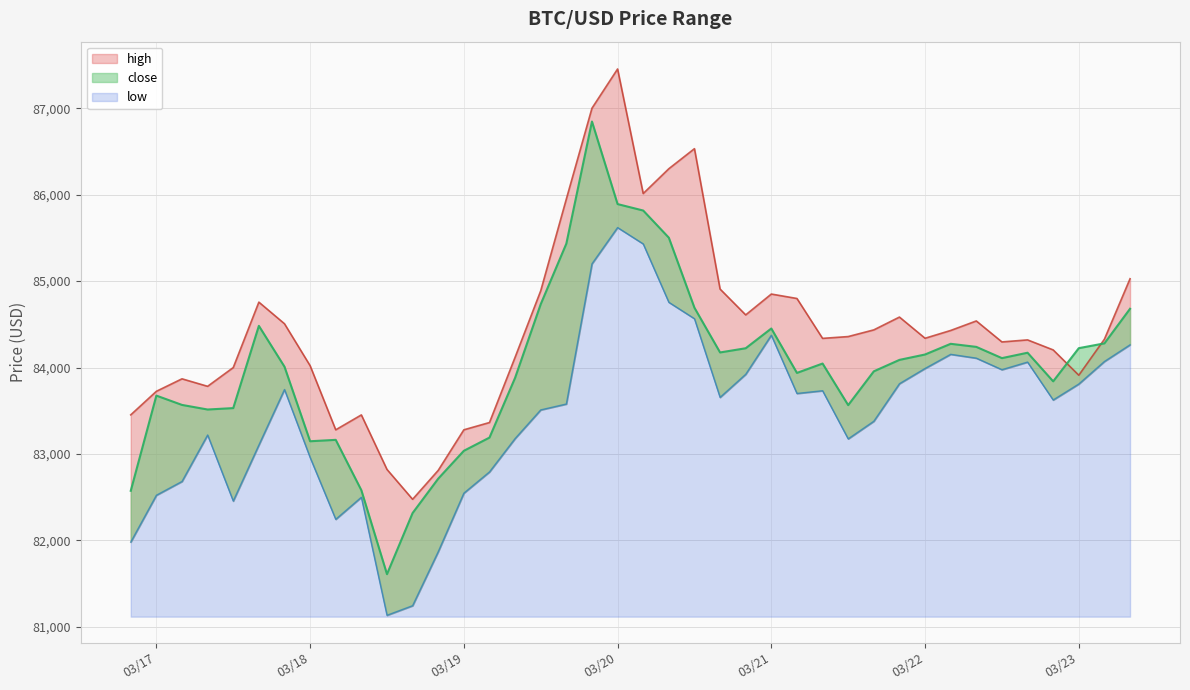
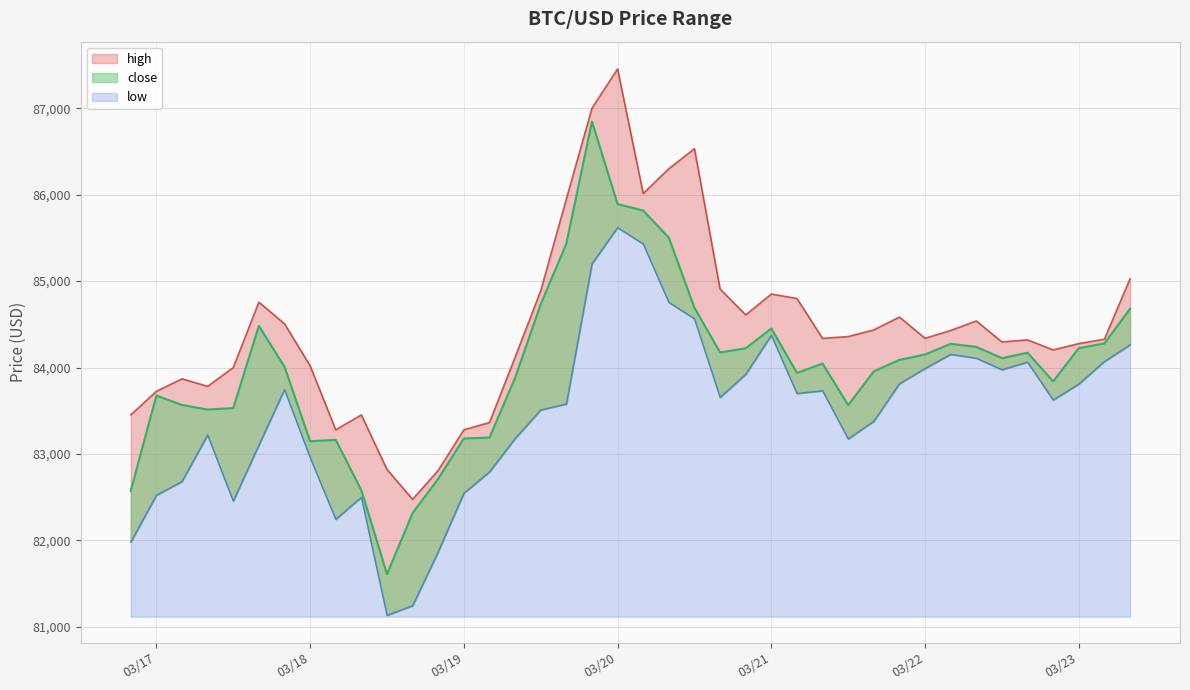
close, 03/19: 83,000 -> 83,200
high, 03/23: 83,900 -> 84,300
